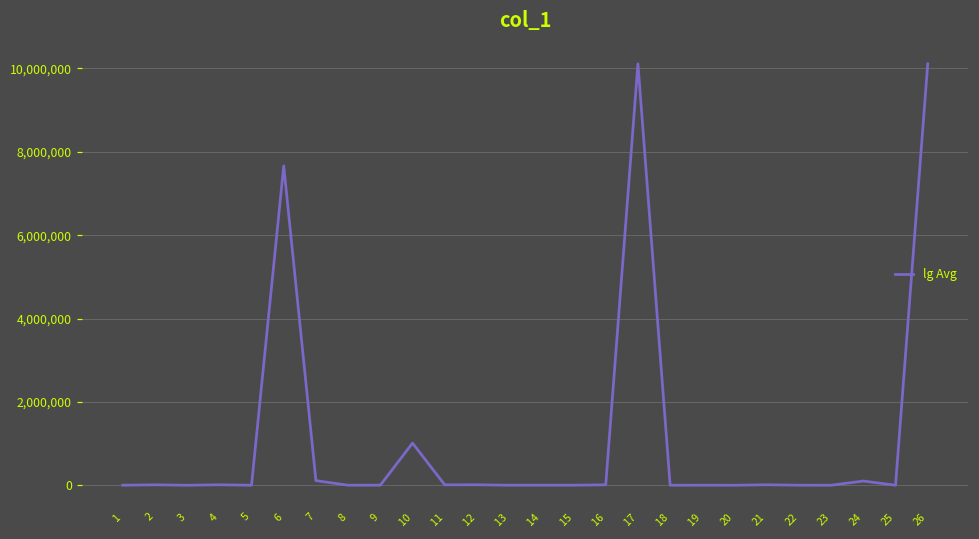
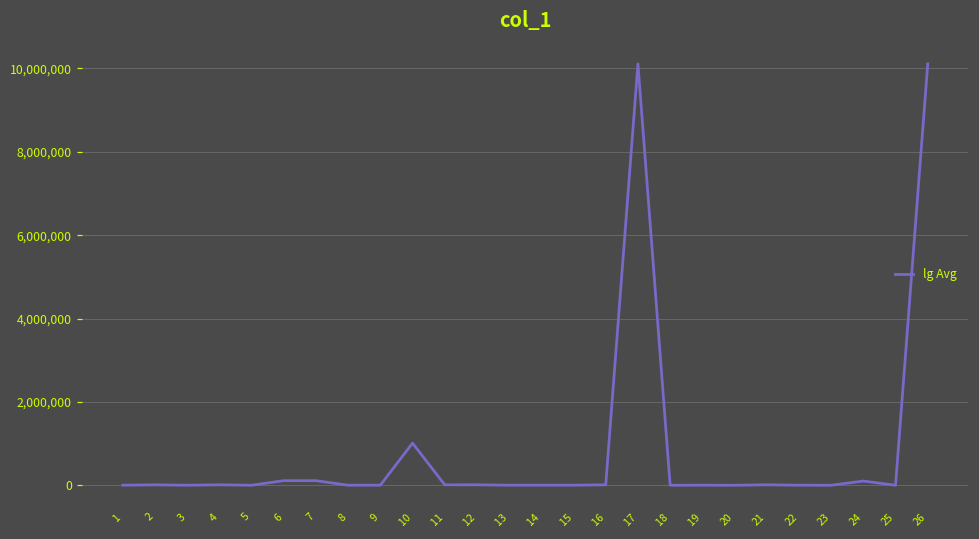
6: 7,700,000 -> 100,000
